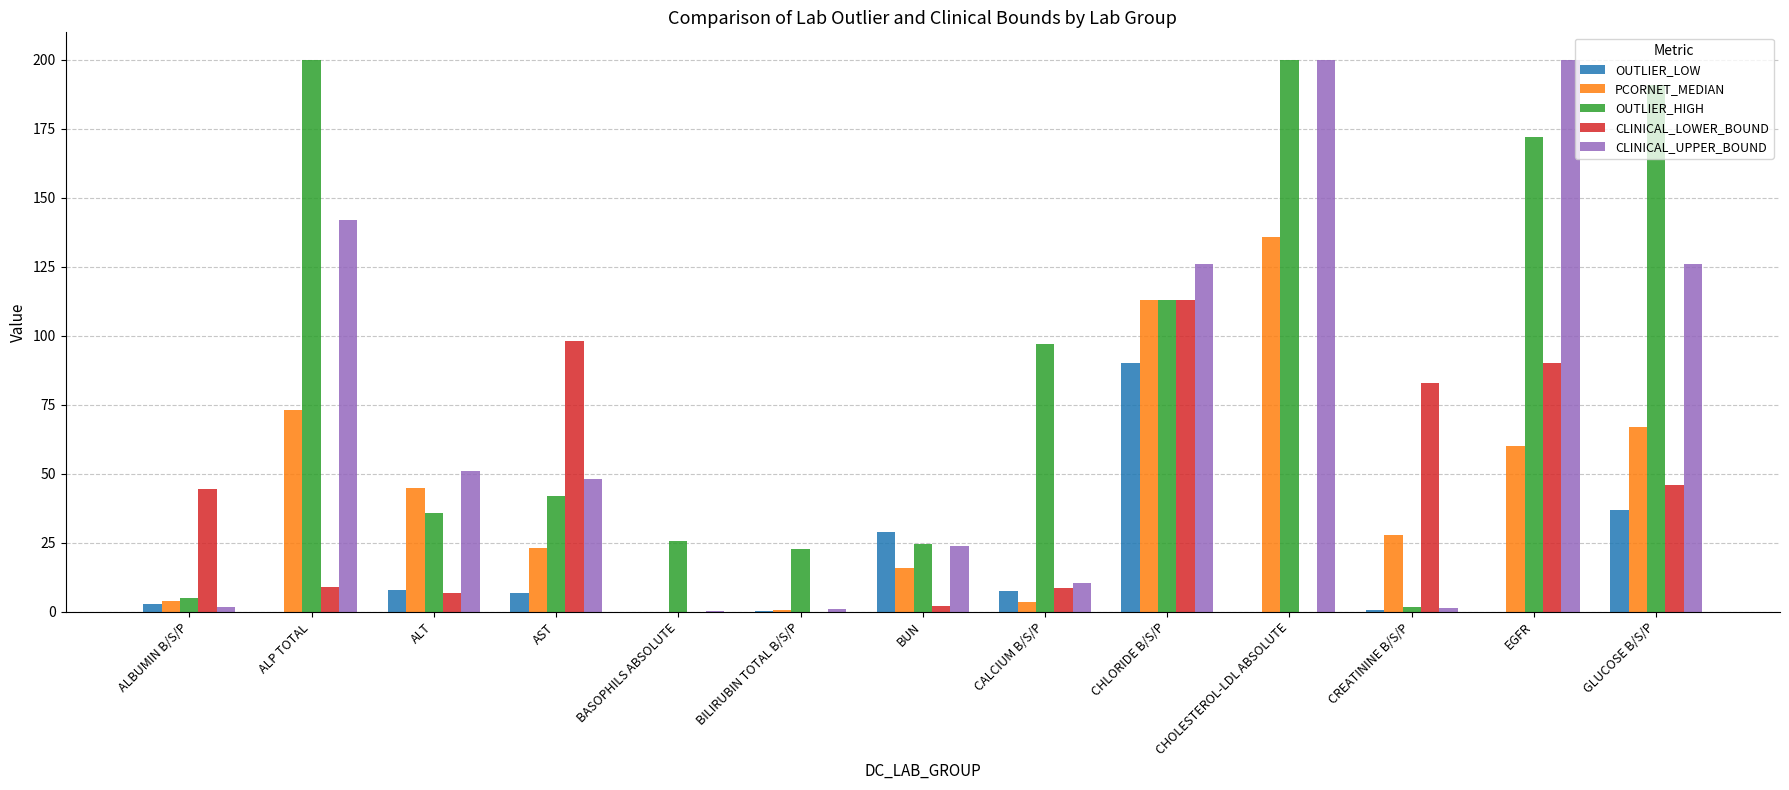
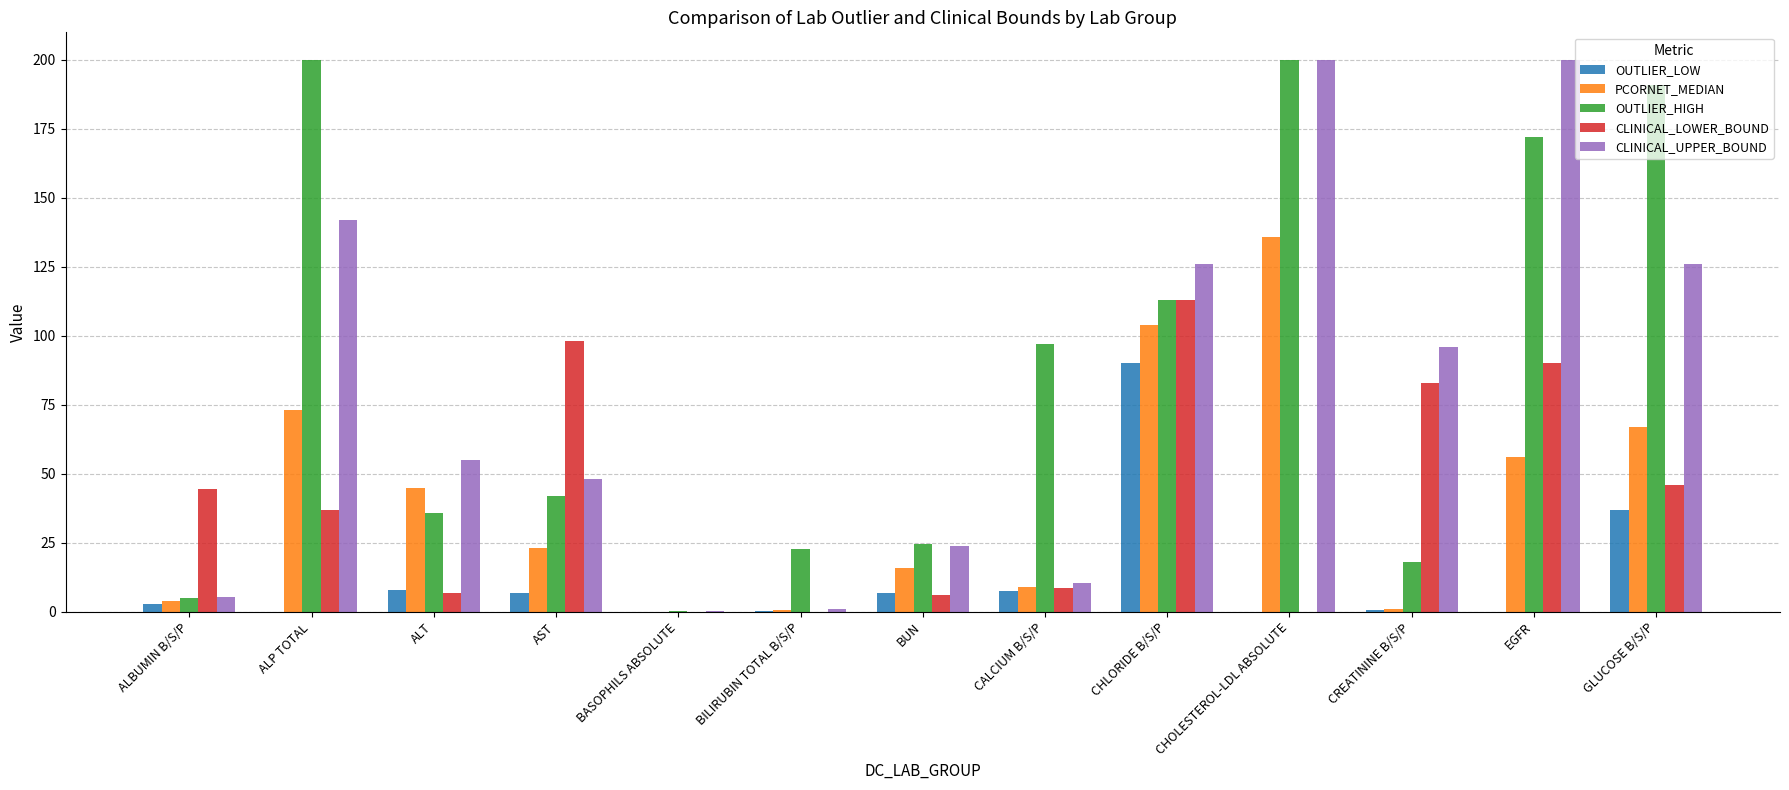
CLINICAL_UPPER_BOUND, ALBUMIN B/S/P: 2 -> 5
CLINICAL_LOWER_BOUND, ALP TOTAL: 9 -> 37
CLINICAL_UPPER_BOUND, ALT: 51 -> 55
OUTLIER_HIGH, BASOPHILS ABSOLUTE: 26 -> 0
OUTLIER_LOW, BUN: 29 -> 7
CLINICAL_LOWER_BOUND, BUN: 2 -> 6
PCORNET_MEDIAN, CALCIUM B/S/P: 4 -> 9
PCORNET_MEDIAN, CHLORIDE B/S/P: 113 -> 104
PCORNET_MEDIAN, CREATININE B/S/P: 28 -> 1
OUTLIER_HIGH, CREATININE B/S/P: 2 -> 18
CLINICAL_UPPER_BOUND, CREATININE B/S/P: 1 -> 96
PCORNET_MEDIAN, EGFR: 60 -> 56
